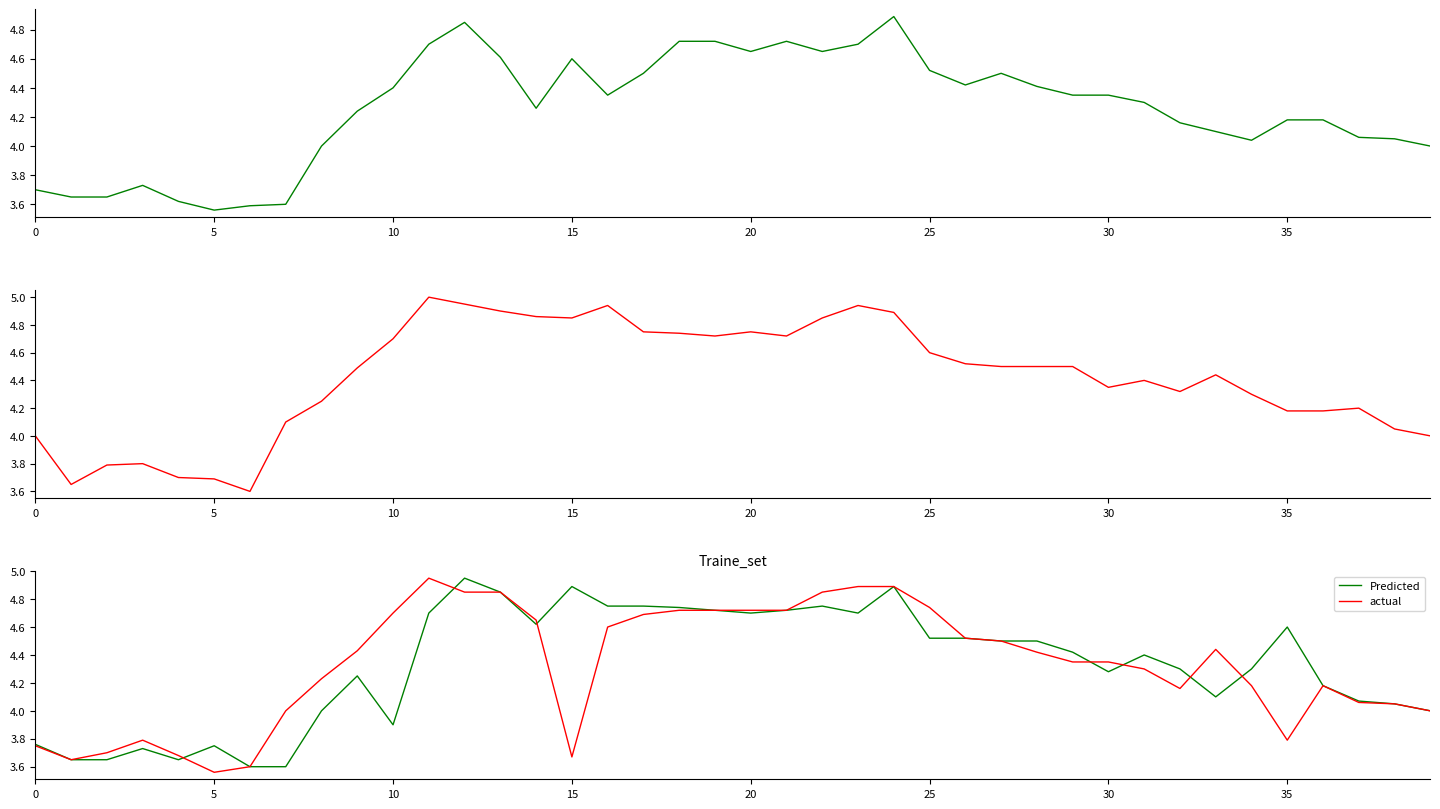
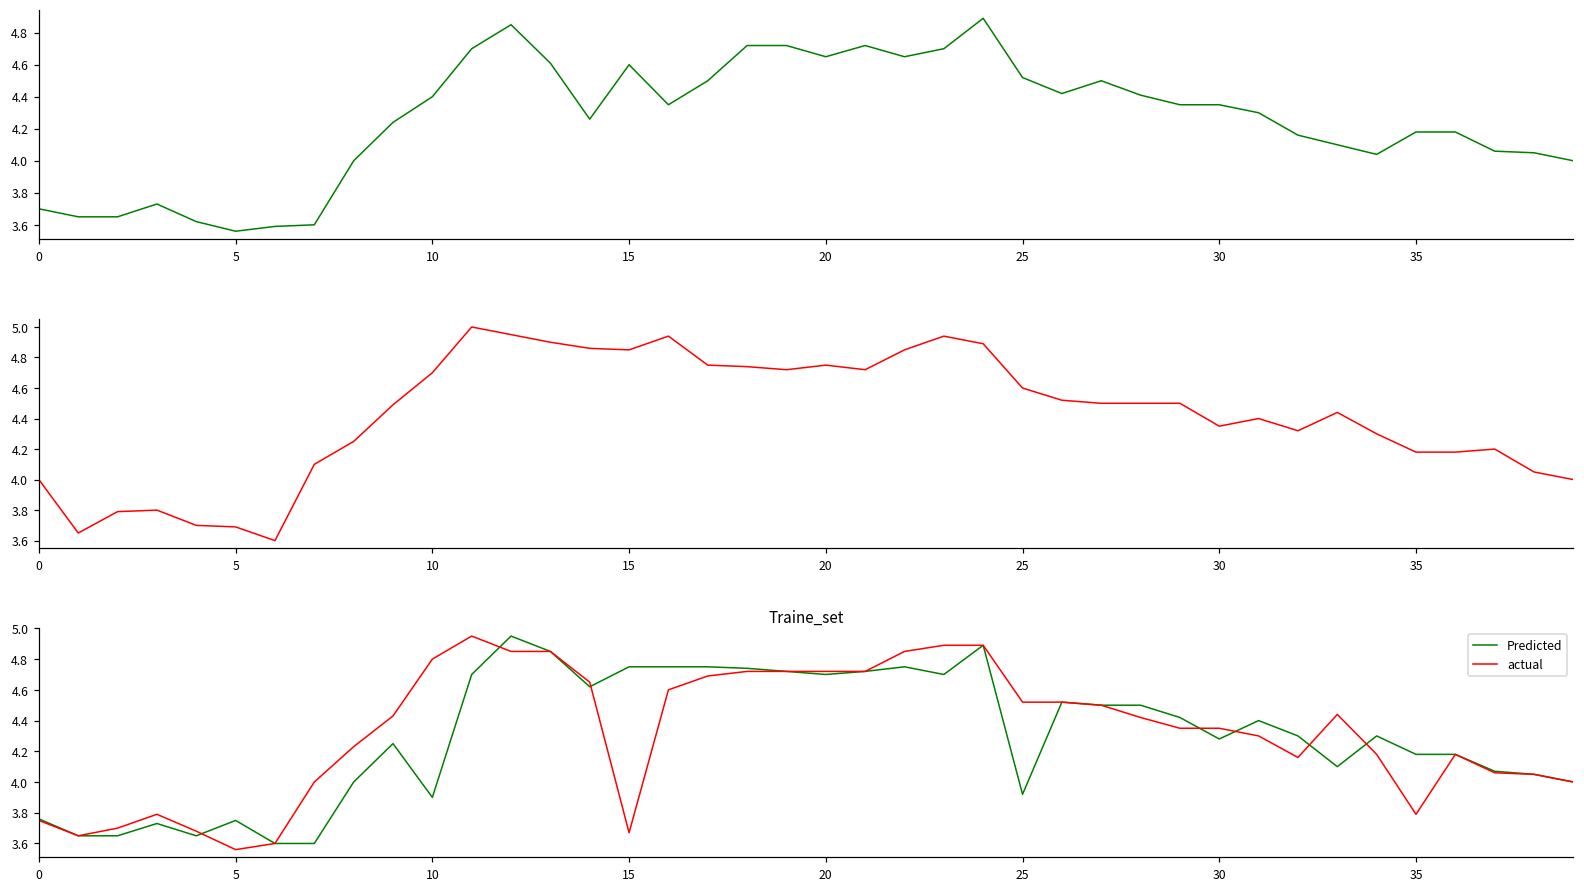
Traine_set, actual, 10: 4.7 -> 4.8
Traine_set, Predicted, 15: 4.89 -> 4.75
Traine_set, Predicted, 25: 4.52 -> 3.92
Traine_set, actual, 25: 4.74 -> 4.52
Traine_set, Predicted, 35: 4.60 -> 4.18
